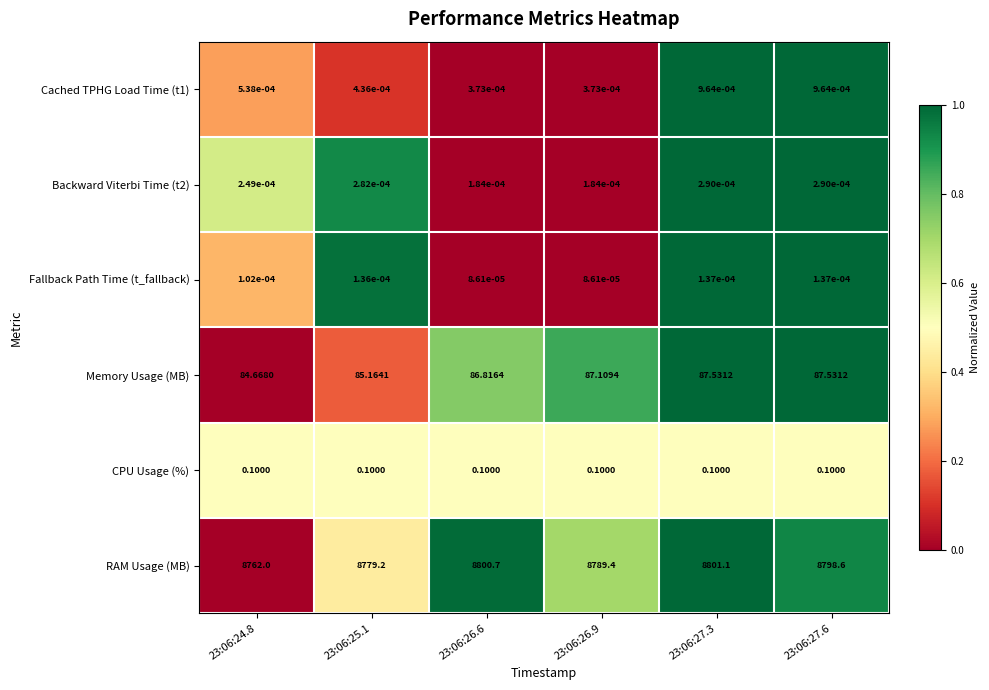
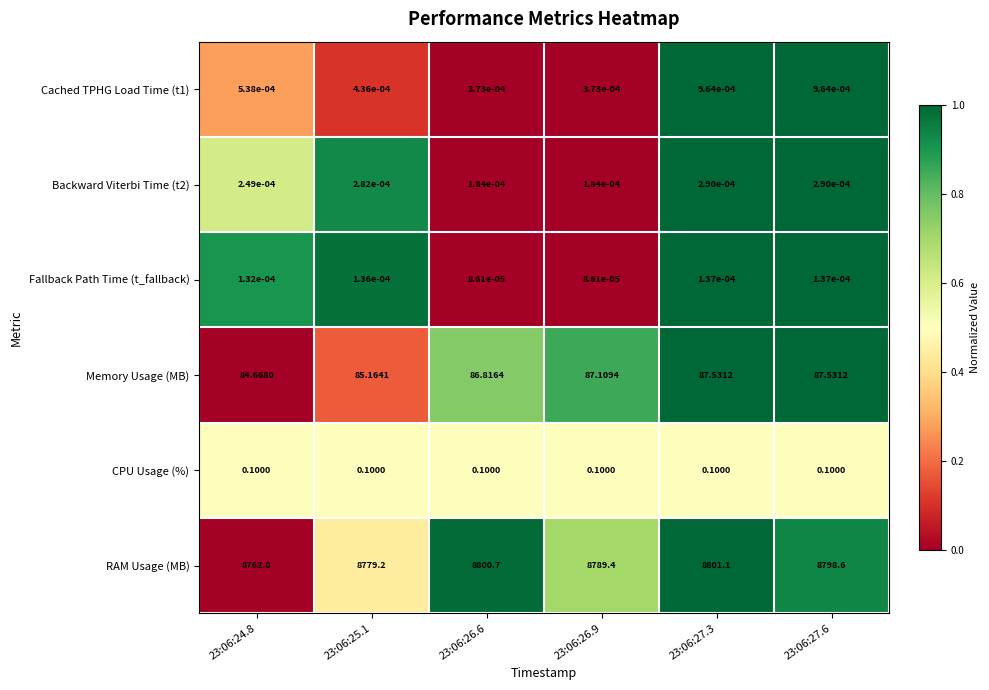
Fallback Path Time (t_fallback), 23:06:24.8: 1.02e-04 -> 1.32e-04
